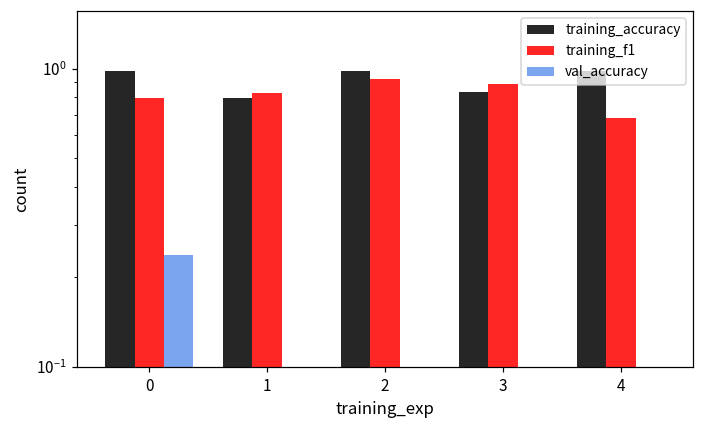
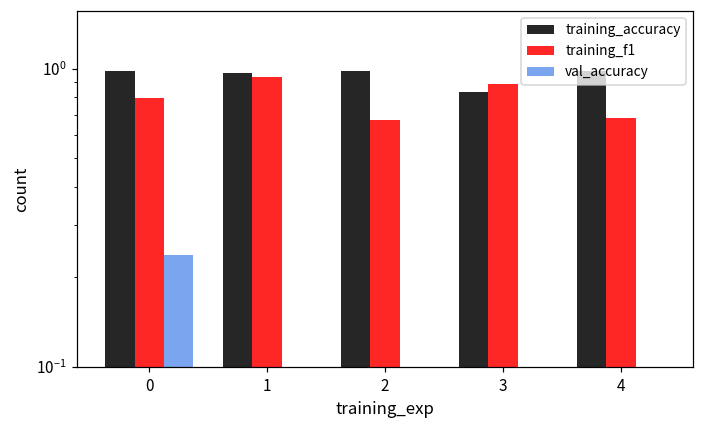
training_accuracy, 1: 0.79 -> 0.97
training_f1, 1: 0.83 -> 0.94
training_f1, 2: 0.92 -> 0.67
